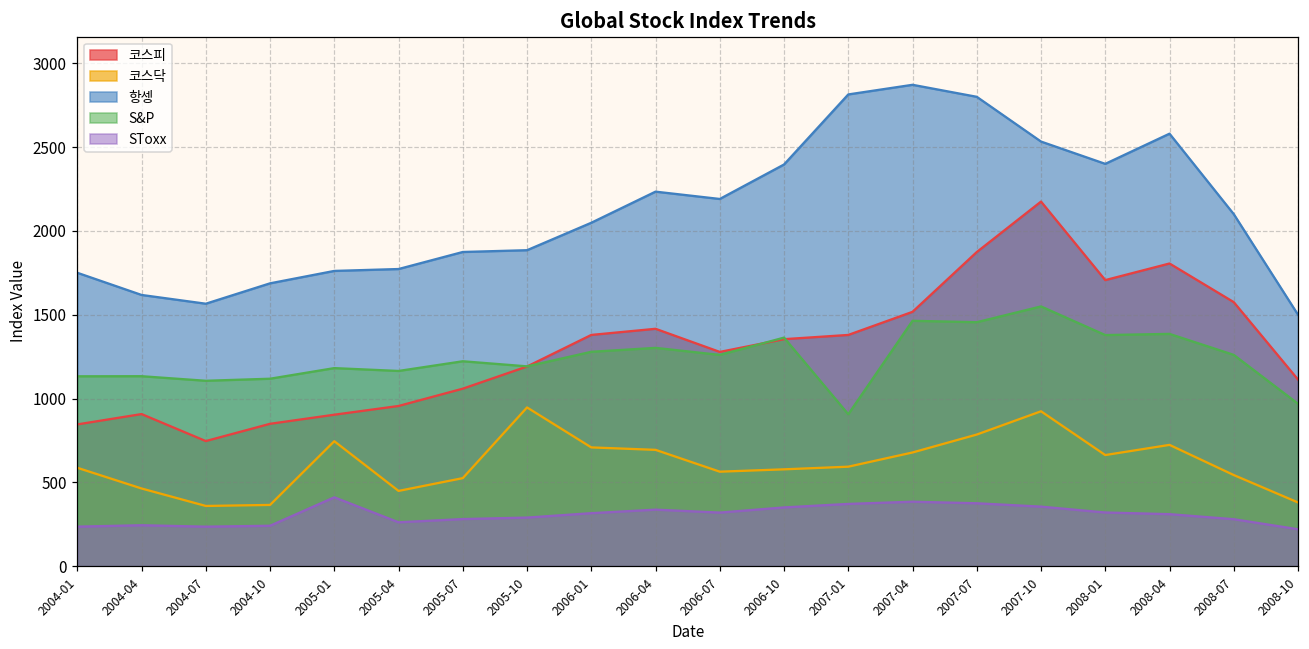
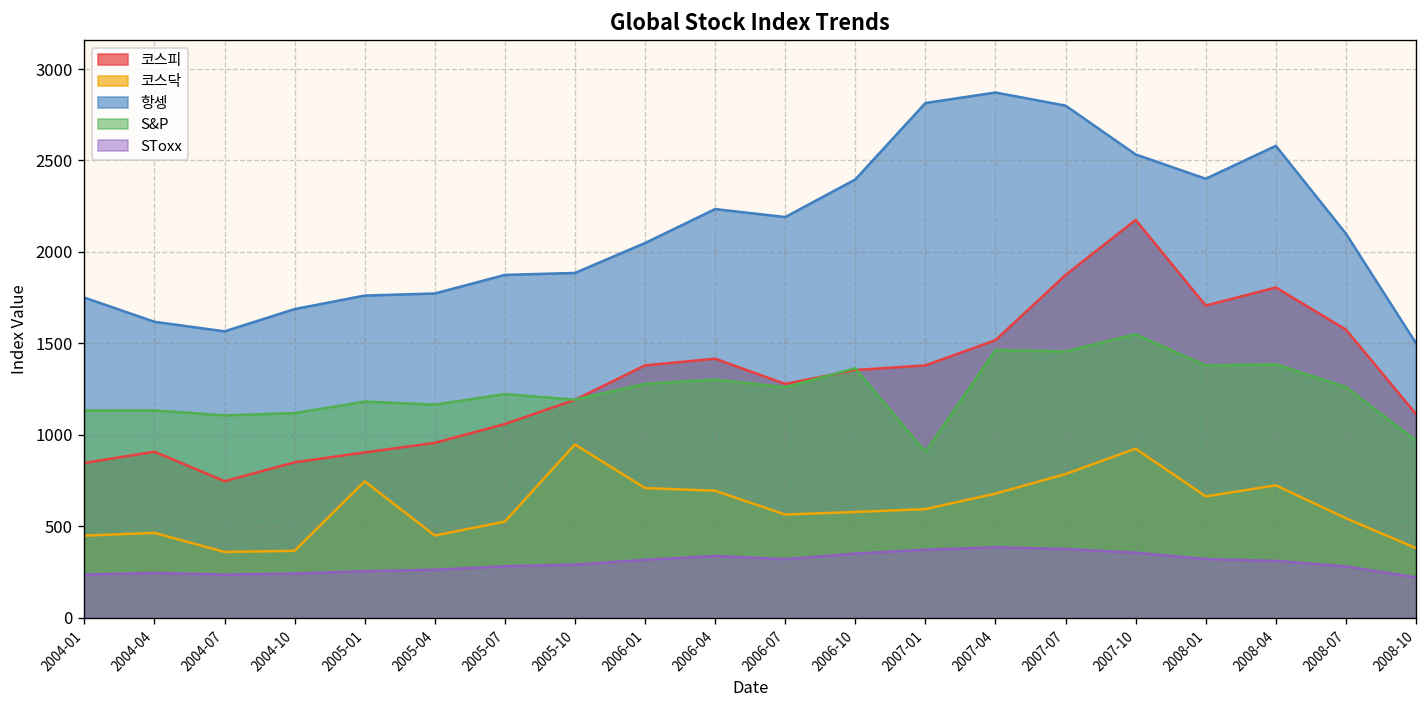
코스닥, 2004-01: 590 -> 450
SToxx, 2005-01: 410 -> 250
